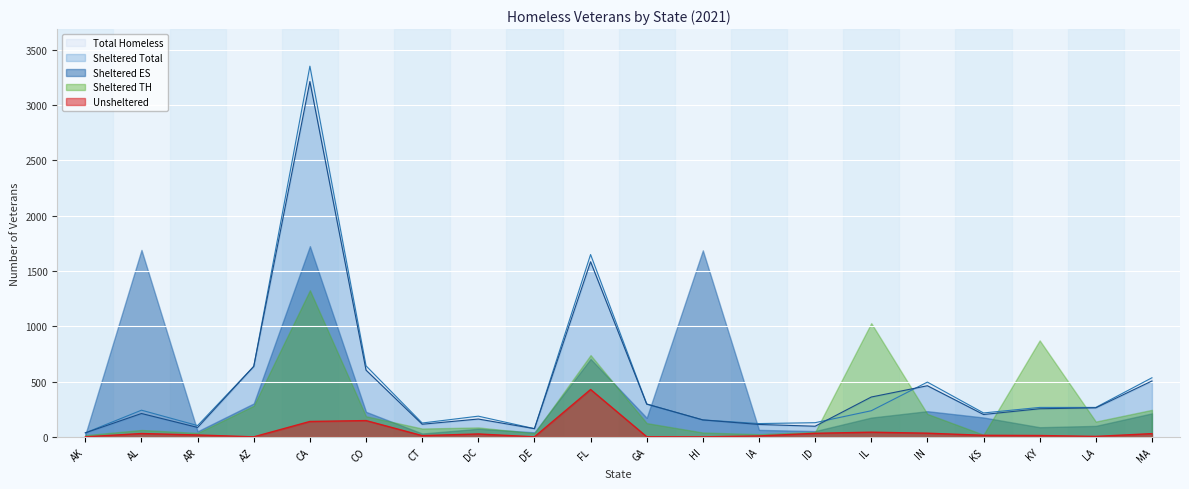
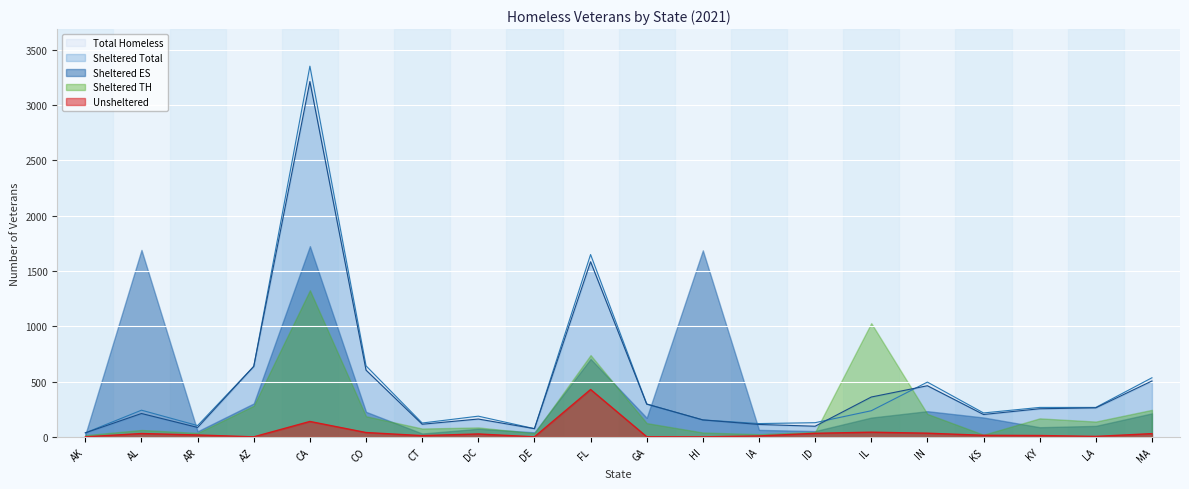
Unsheltered, CO: 150 -> 40
Sheltered TH, KY: 870 -> 170
